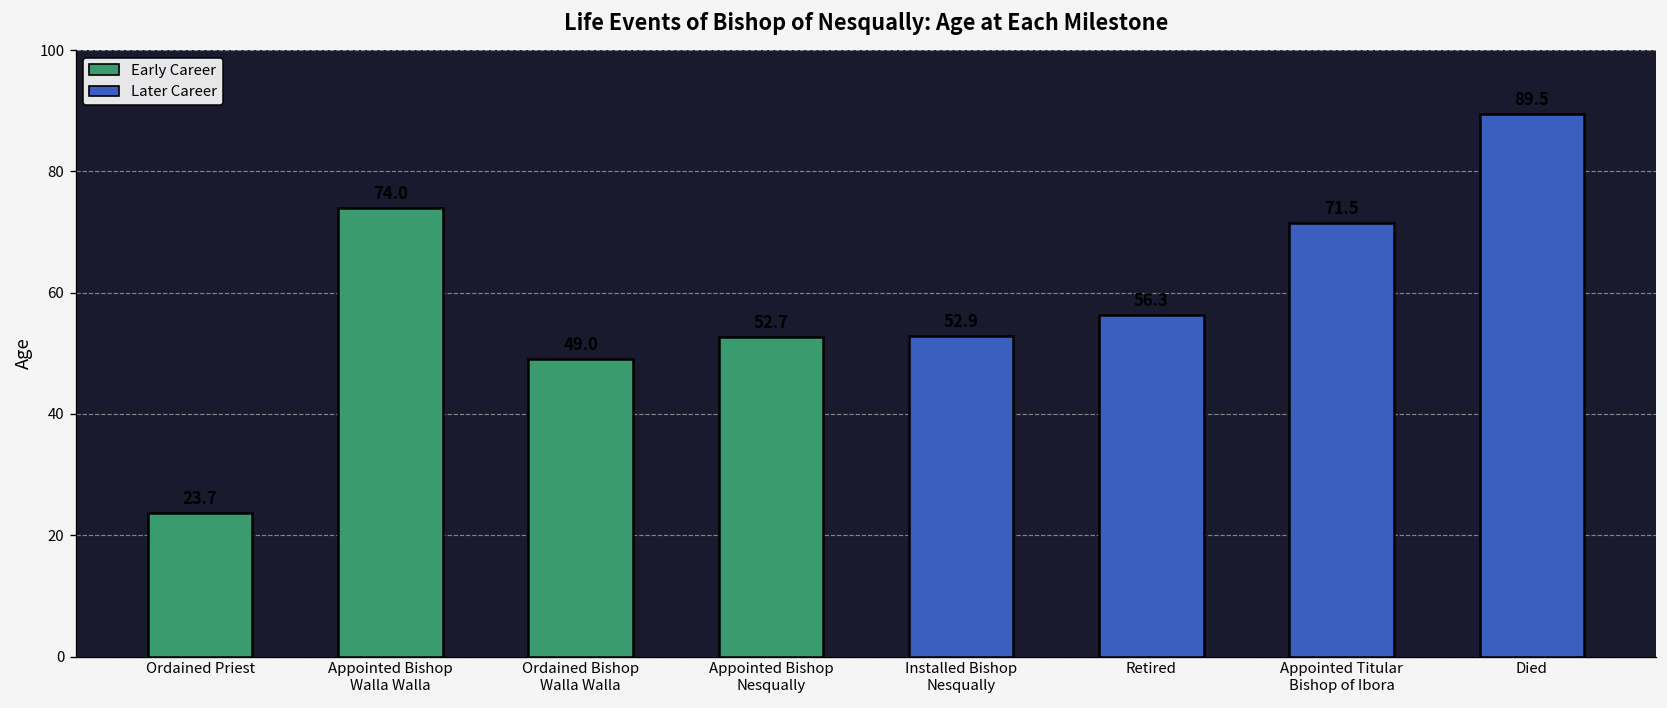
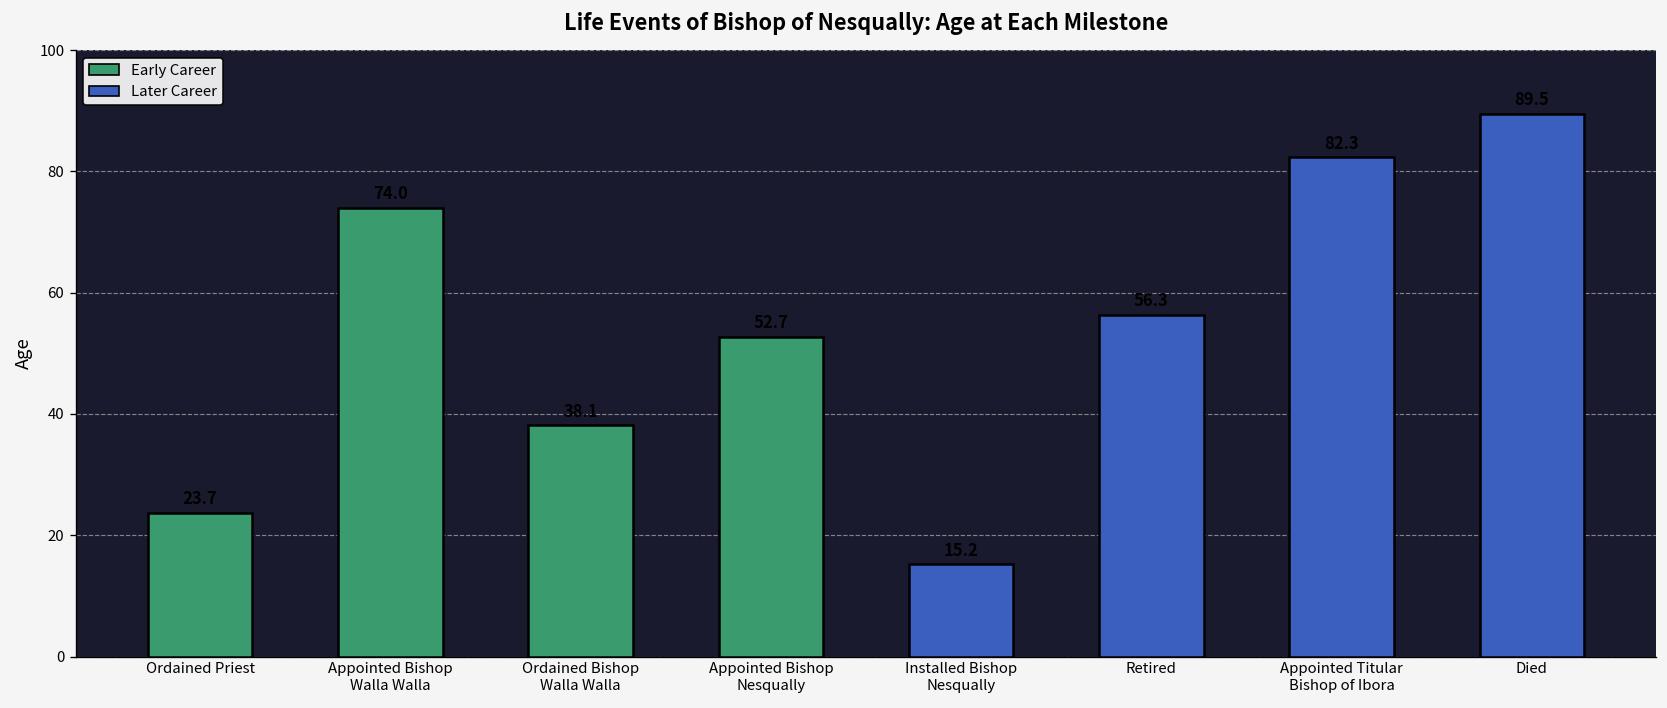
Ordained Bishop Walla Walla: 49 -> 38
Installed Bishop Nesqually: 53 -> 15
Appointed Titular Bishop of Ibora: 72 -> 82
